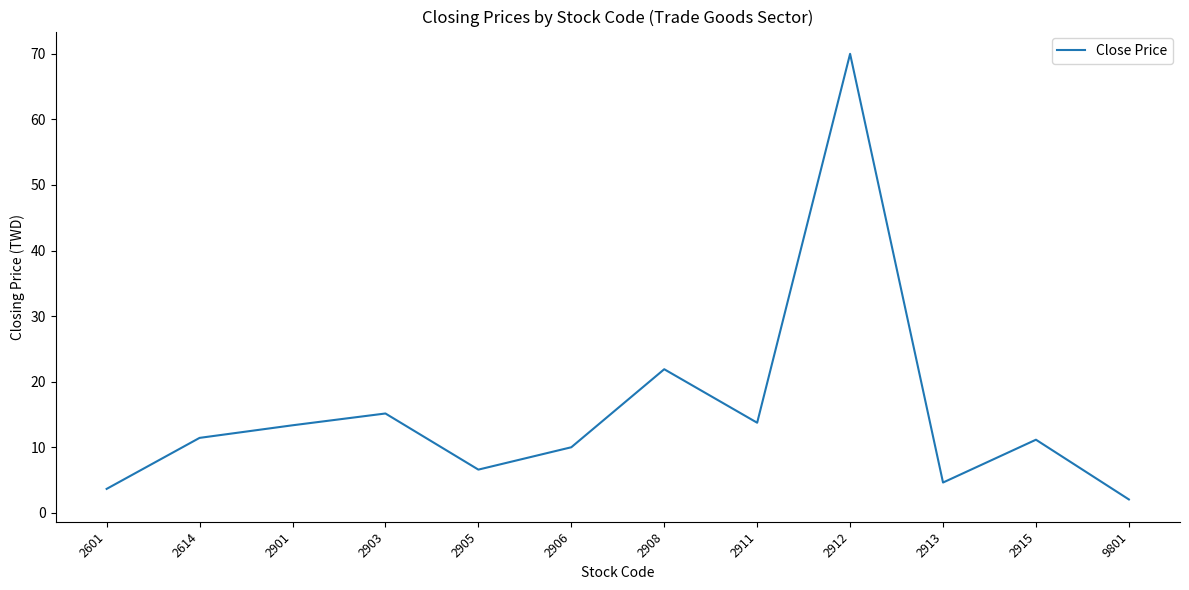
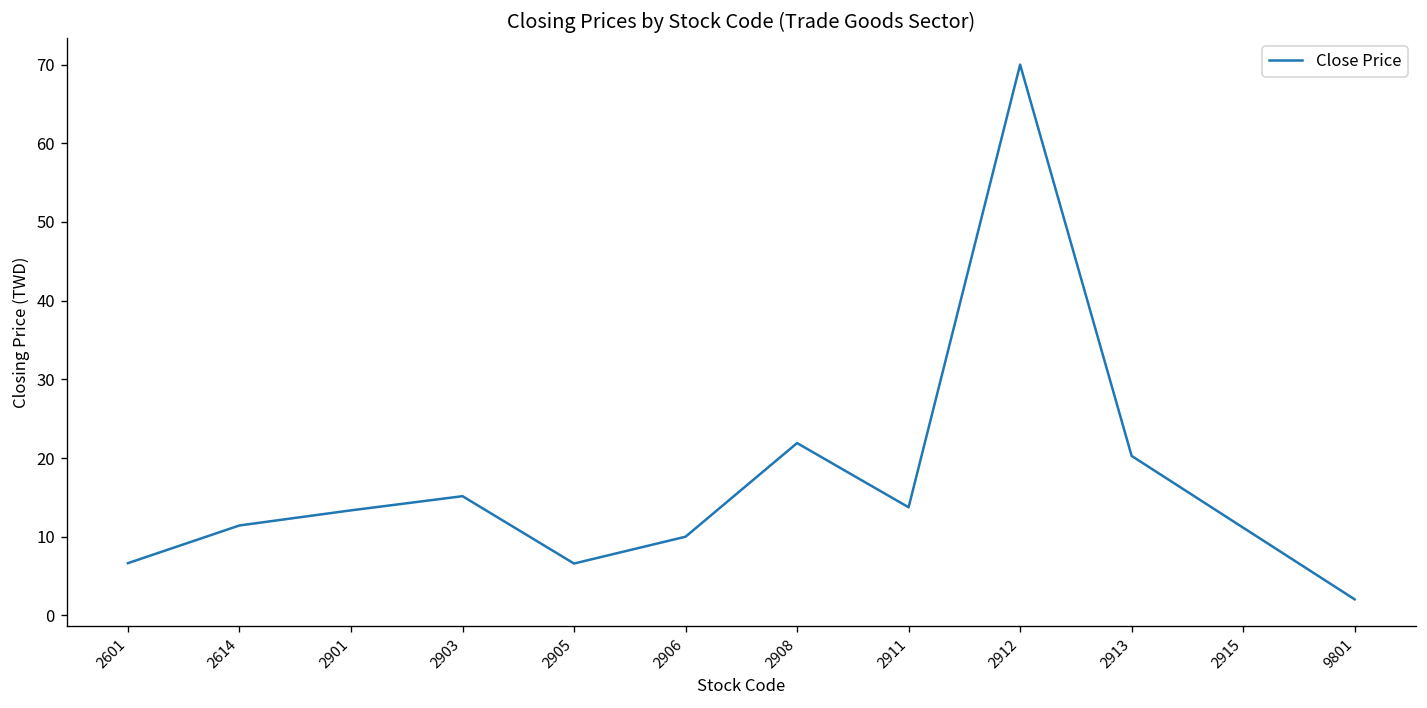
2601: 4 -> 7
2913: 5 -> 20
